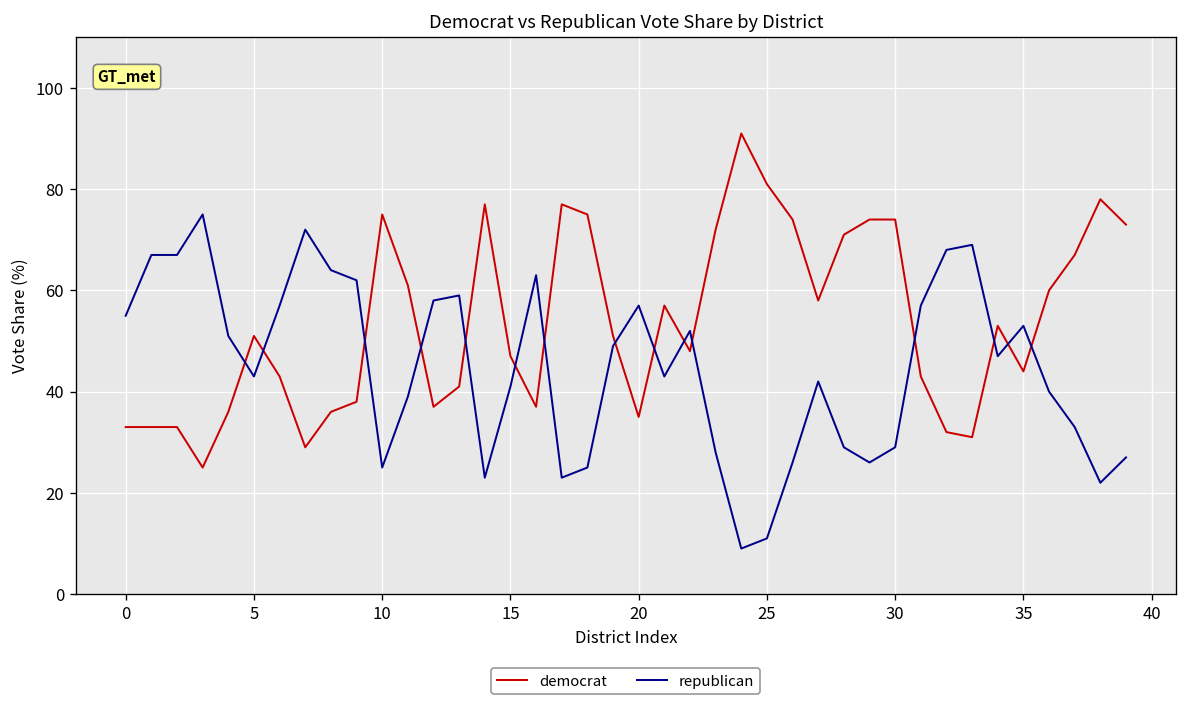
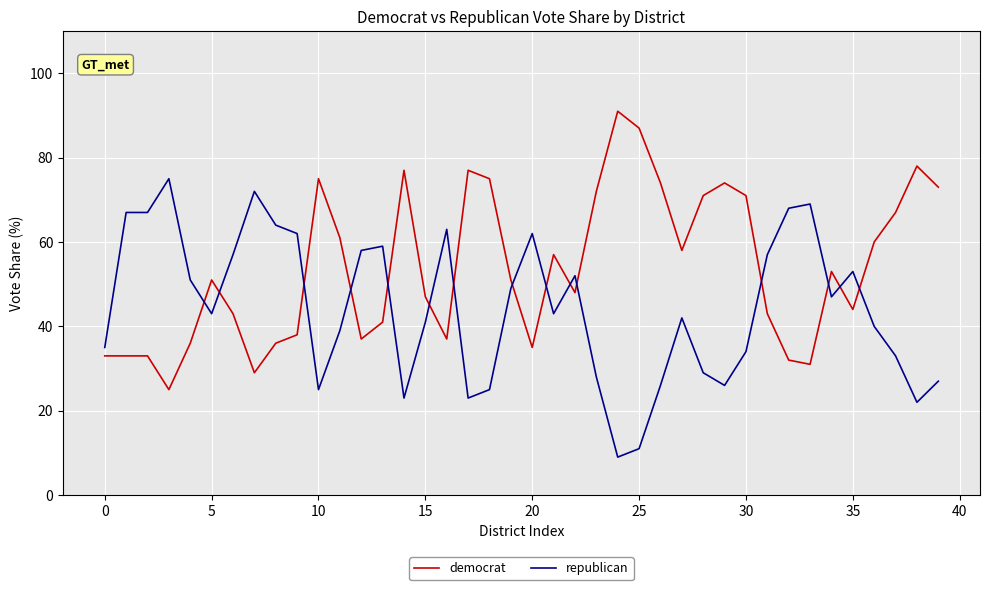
republican, 0: 55 -> 35
republican, 20: 57 -> 62
democrat, 25: 81 -> 87
democrat, 30: 74 -> 71
republican, 30: 29 -> 34
